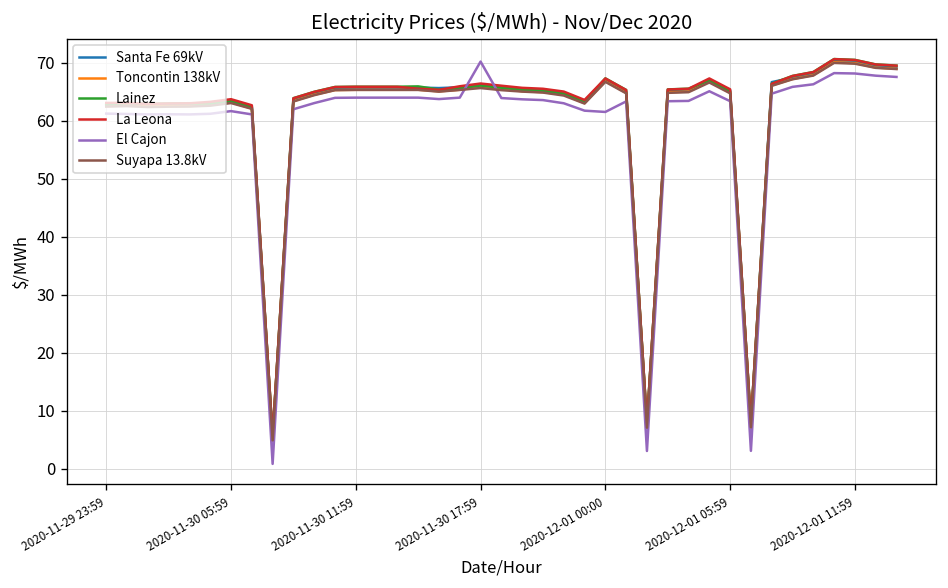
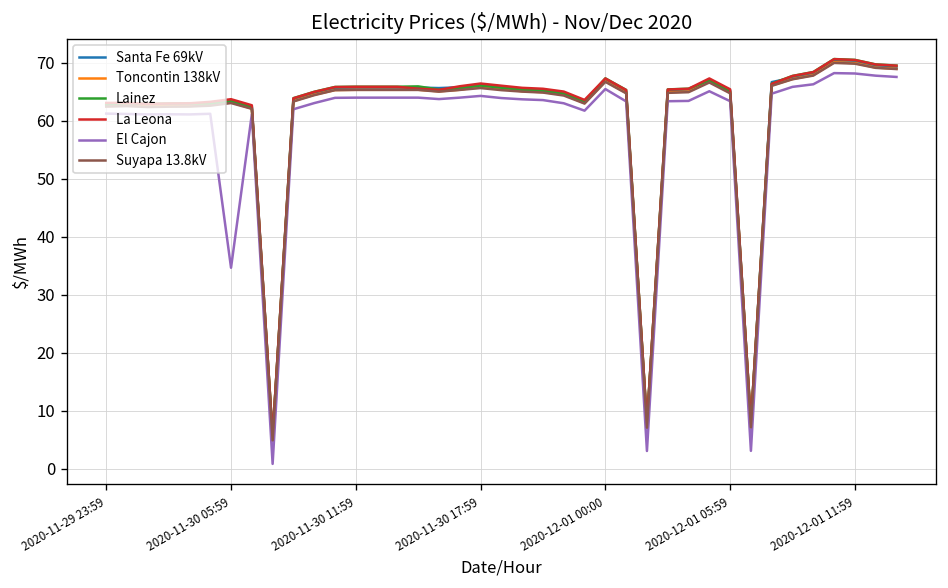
El Cajon, 2020-11-30 05:59: 62 -> 35
El Cajon, 2020-11-30 17:59: 70 -> 64
El Cajon, 2020-12-01 00:00: 62 -> 65
